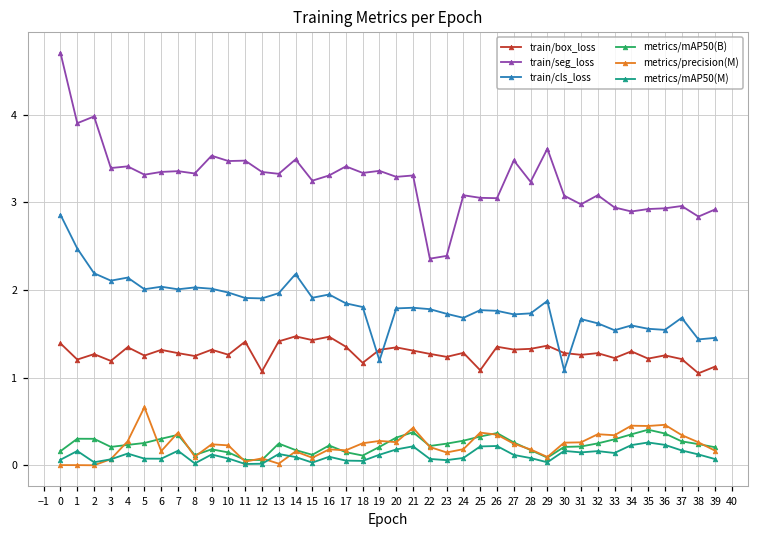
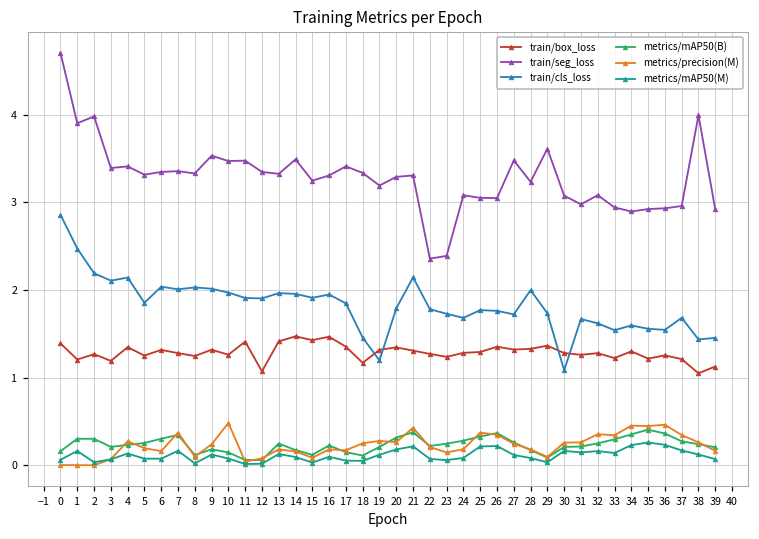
train/cls_loss, 5: 2.0 -> 1.9
metrics/precision(M), 5: 0.7 -> 0.2
metrics/precision(M), 10: 0.2 -> 0.5
metrics/precision(M), 13: 0.0 -> 0.2
train/cls_loss, 14: 2.2 -> 2.0
train/cls_loss, 18: 1.8 -> 1.5
train/seg_loss, 19: 3.4 -> 3.2
train/cls_loss, 21: 1.8 -> 2.1
train/box_loss, 25: 1.1 -> 1.3
train/cls_loss, 28: 1.7 -> 2.0
train/cls_loss, 29: 1.9 -> 1.7
train/seg_loss, 38: 2.8 -> 4.0
